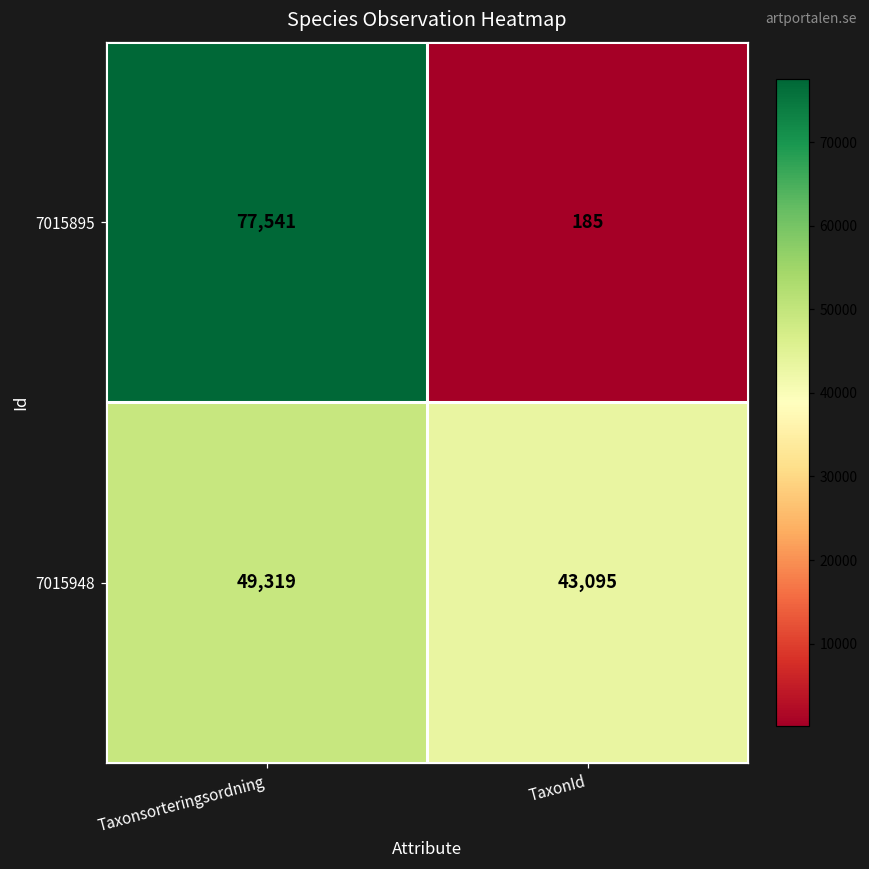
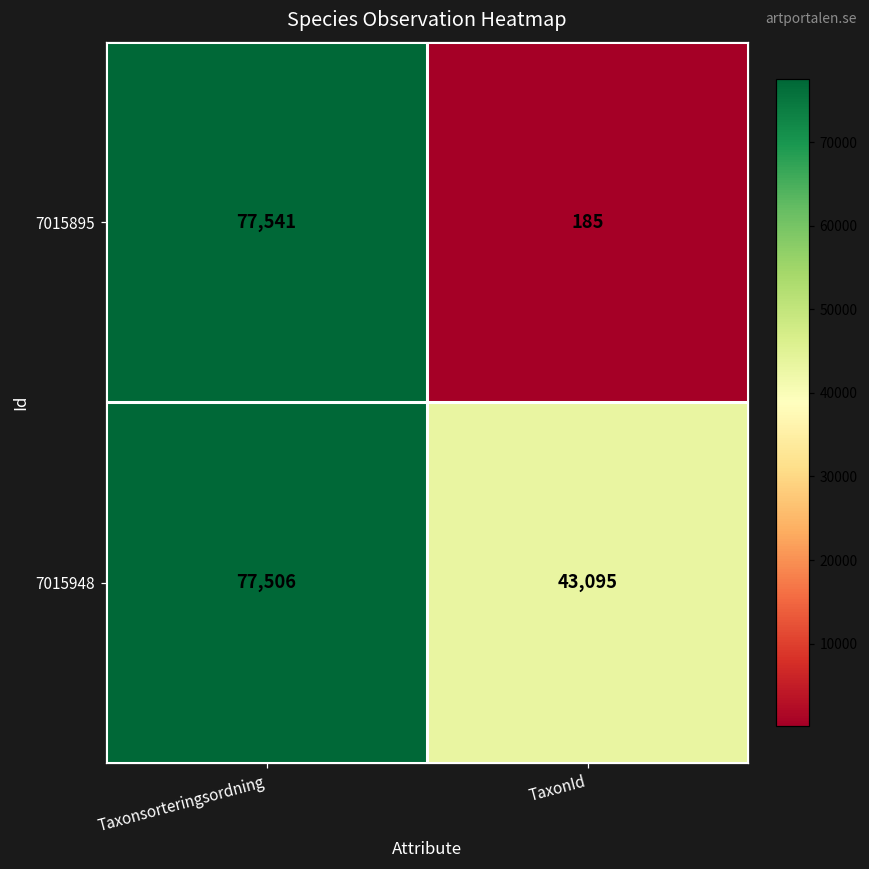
7015948, Taxonsorteringsordning: 49,319 -> 77,506
